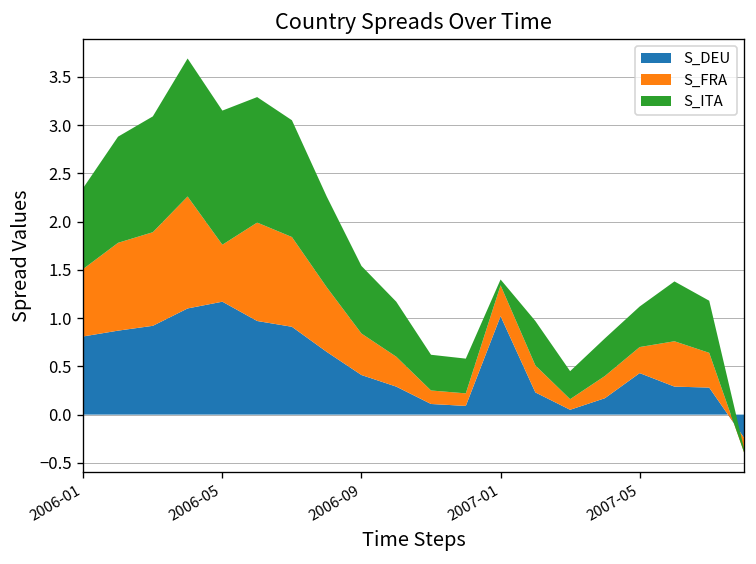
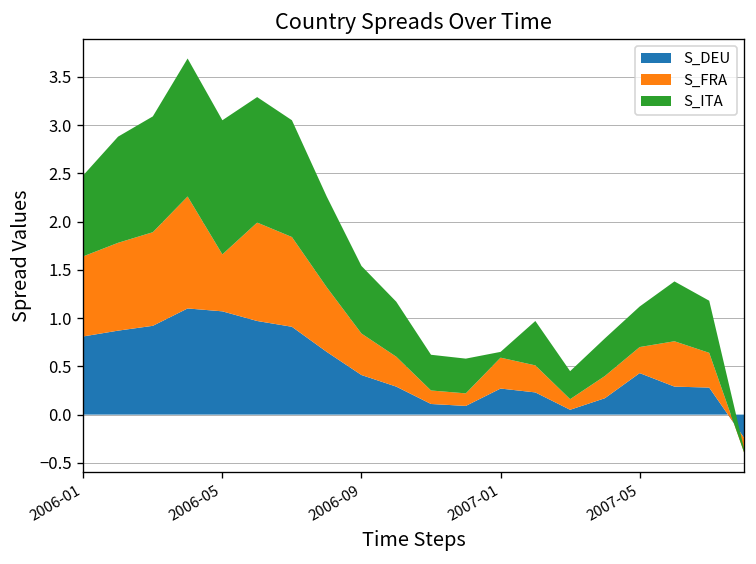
S_FRA, 2006-01: 0.7 -> 0.8
S_DEU, 2006-05: 1.2 -> 1.1
S_DEU, 2007-01: 1.0 -> 0.3
